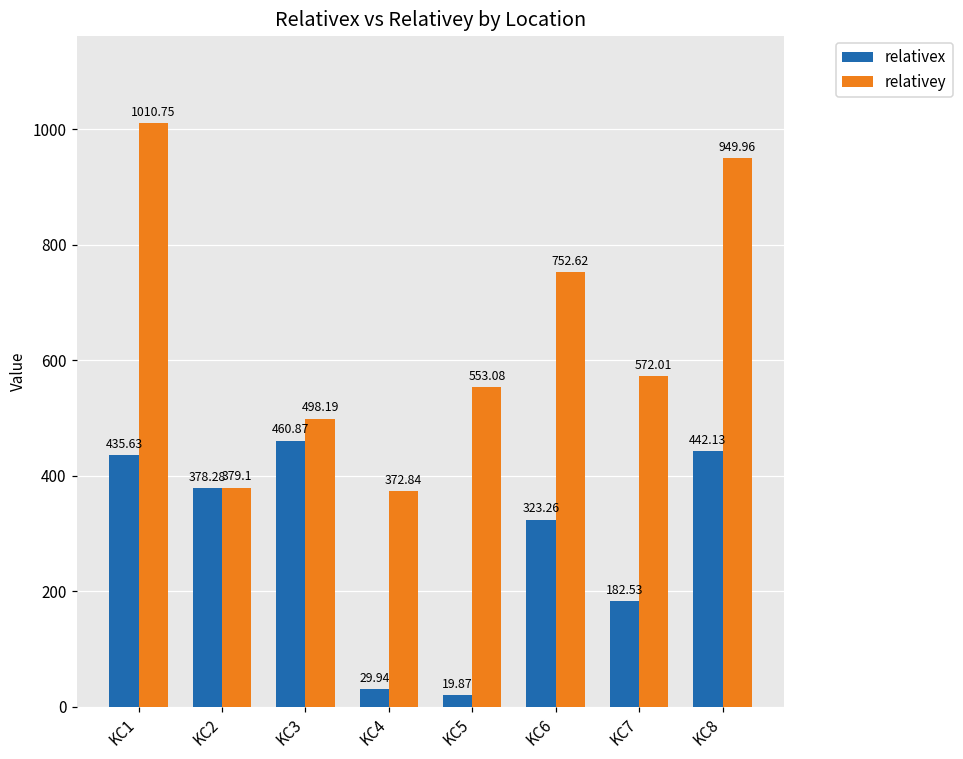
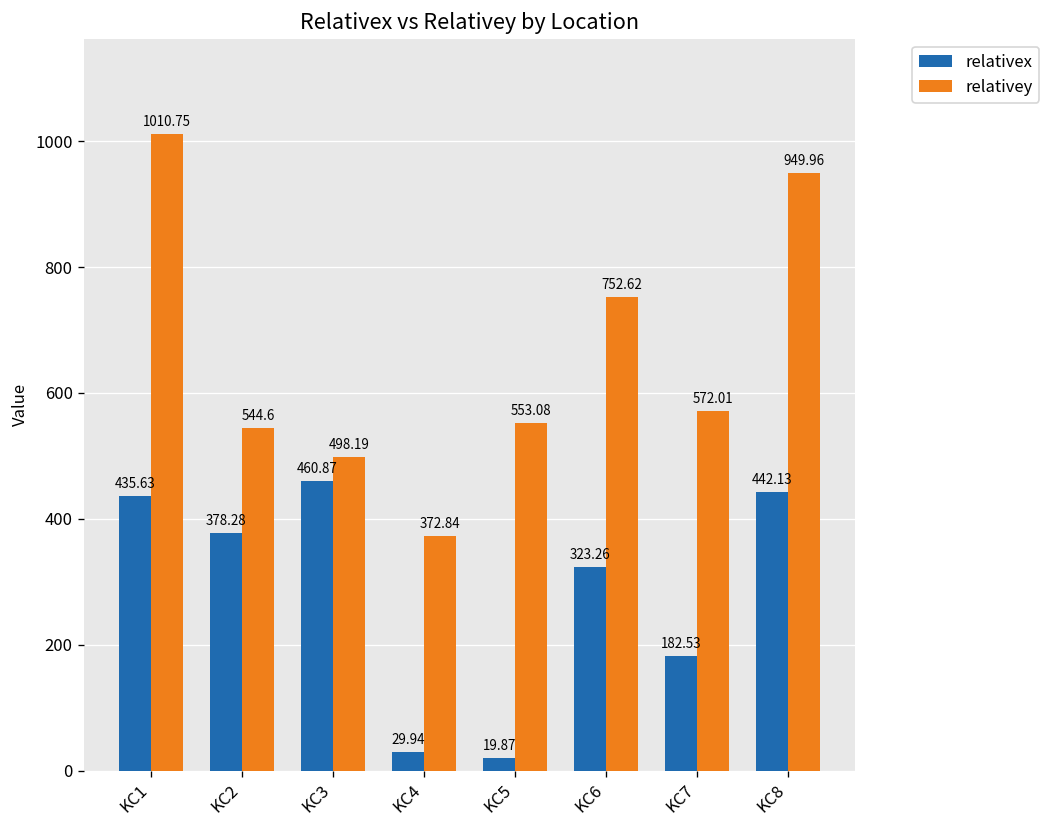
relativey, KC2: 379.1 -> 544.6
